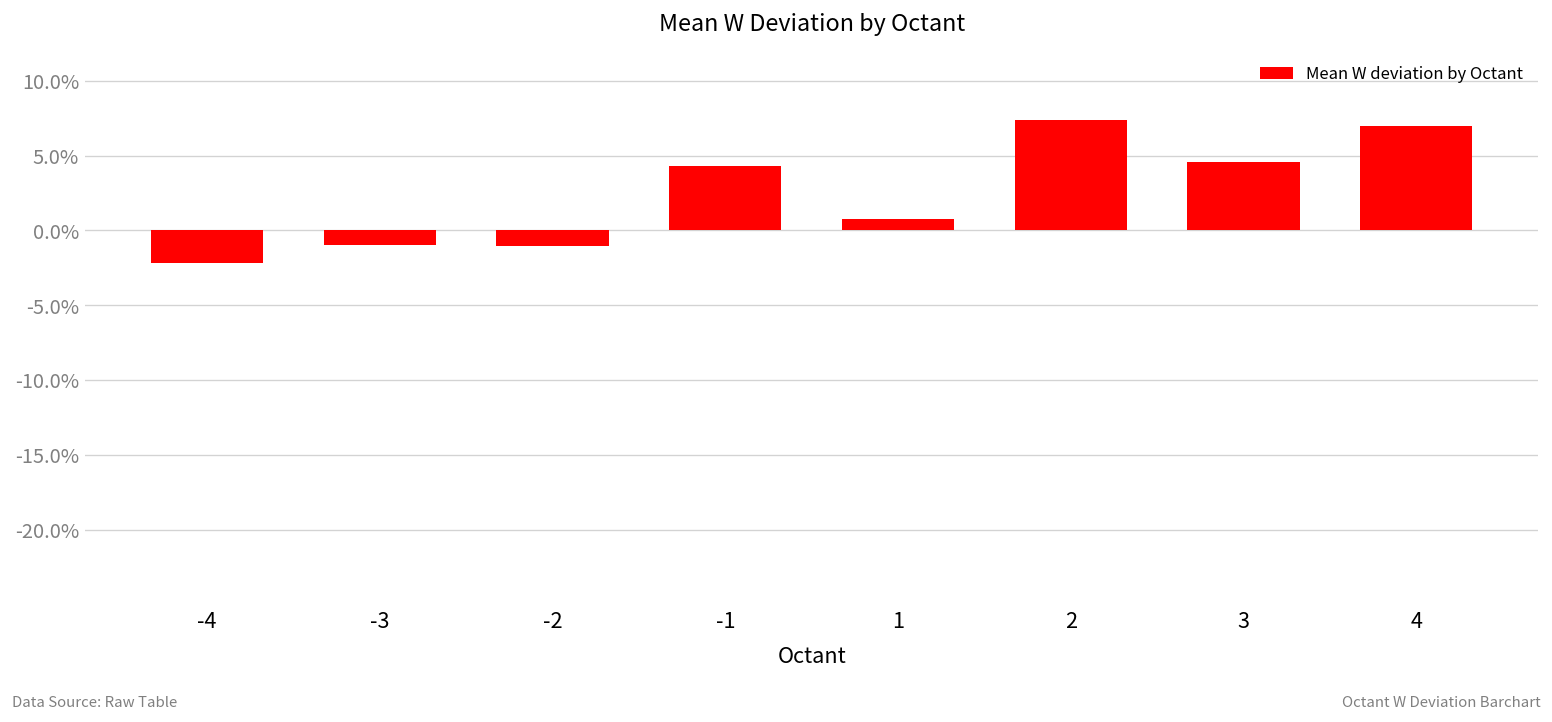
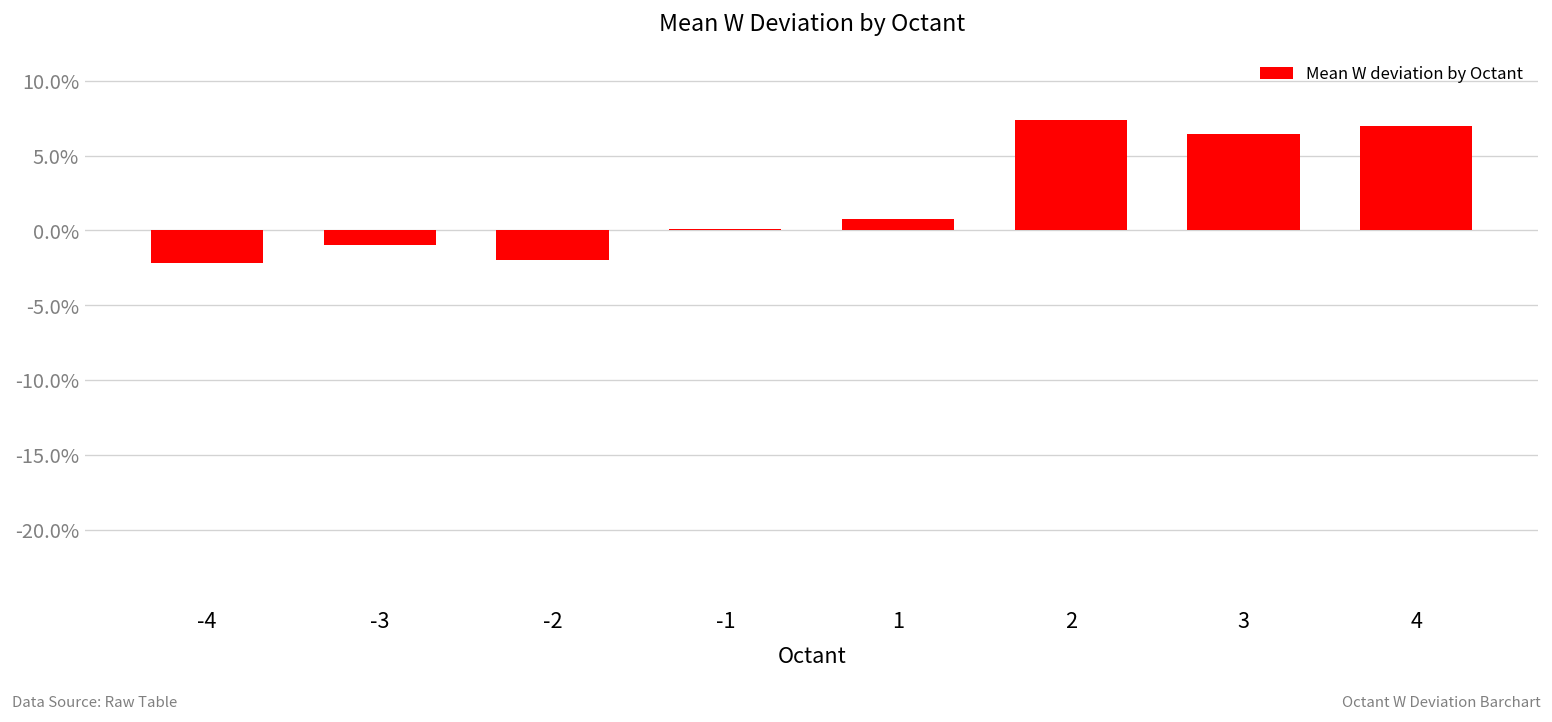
-2: -1.1% -> -2.0%
-1: 4.3% -> 0.1%
3: 4.6% -> 6.4%
